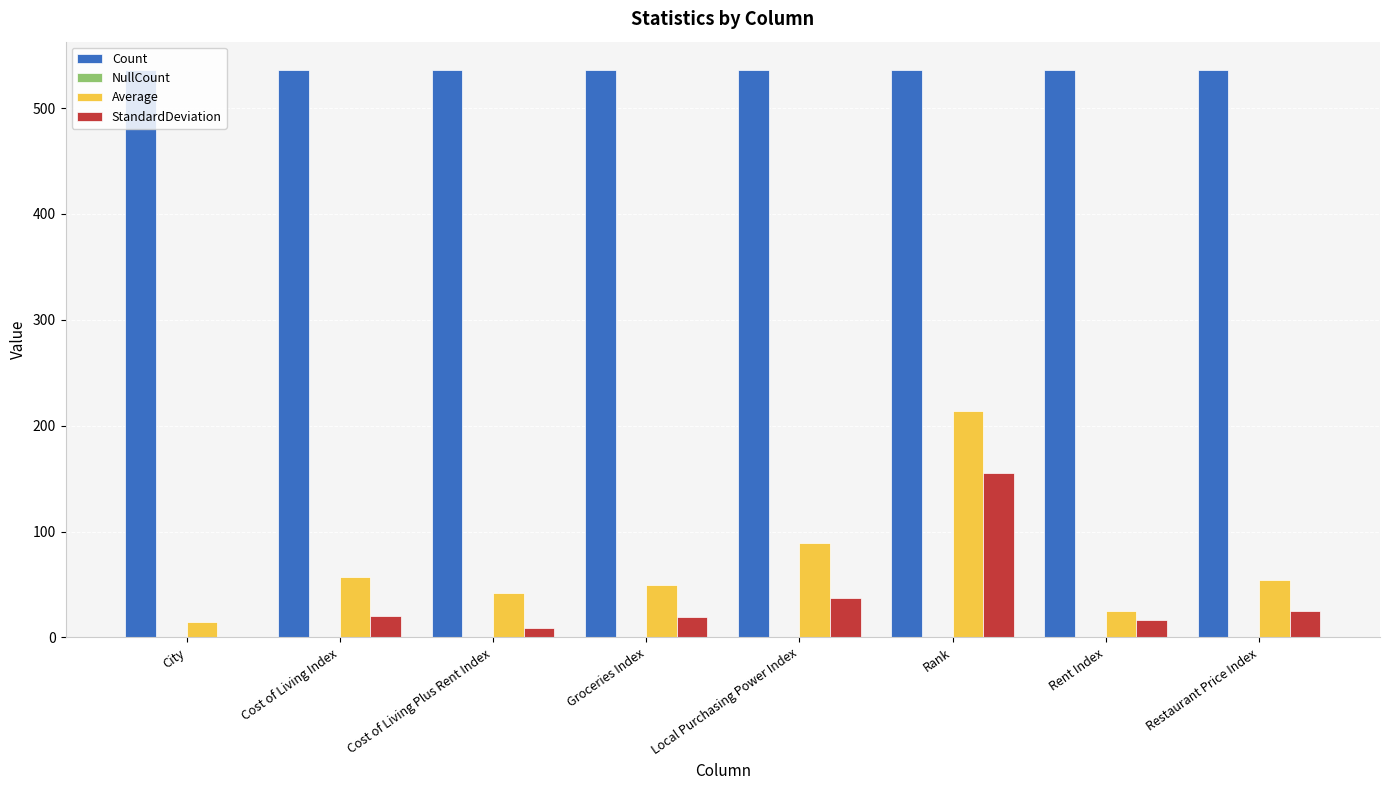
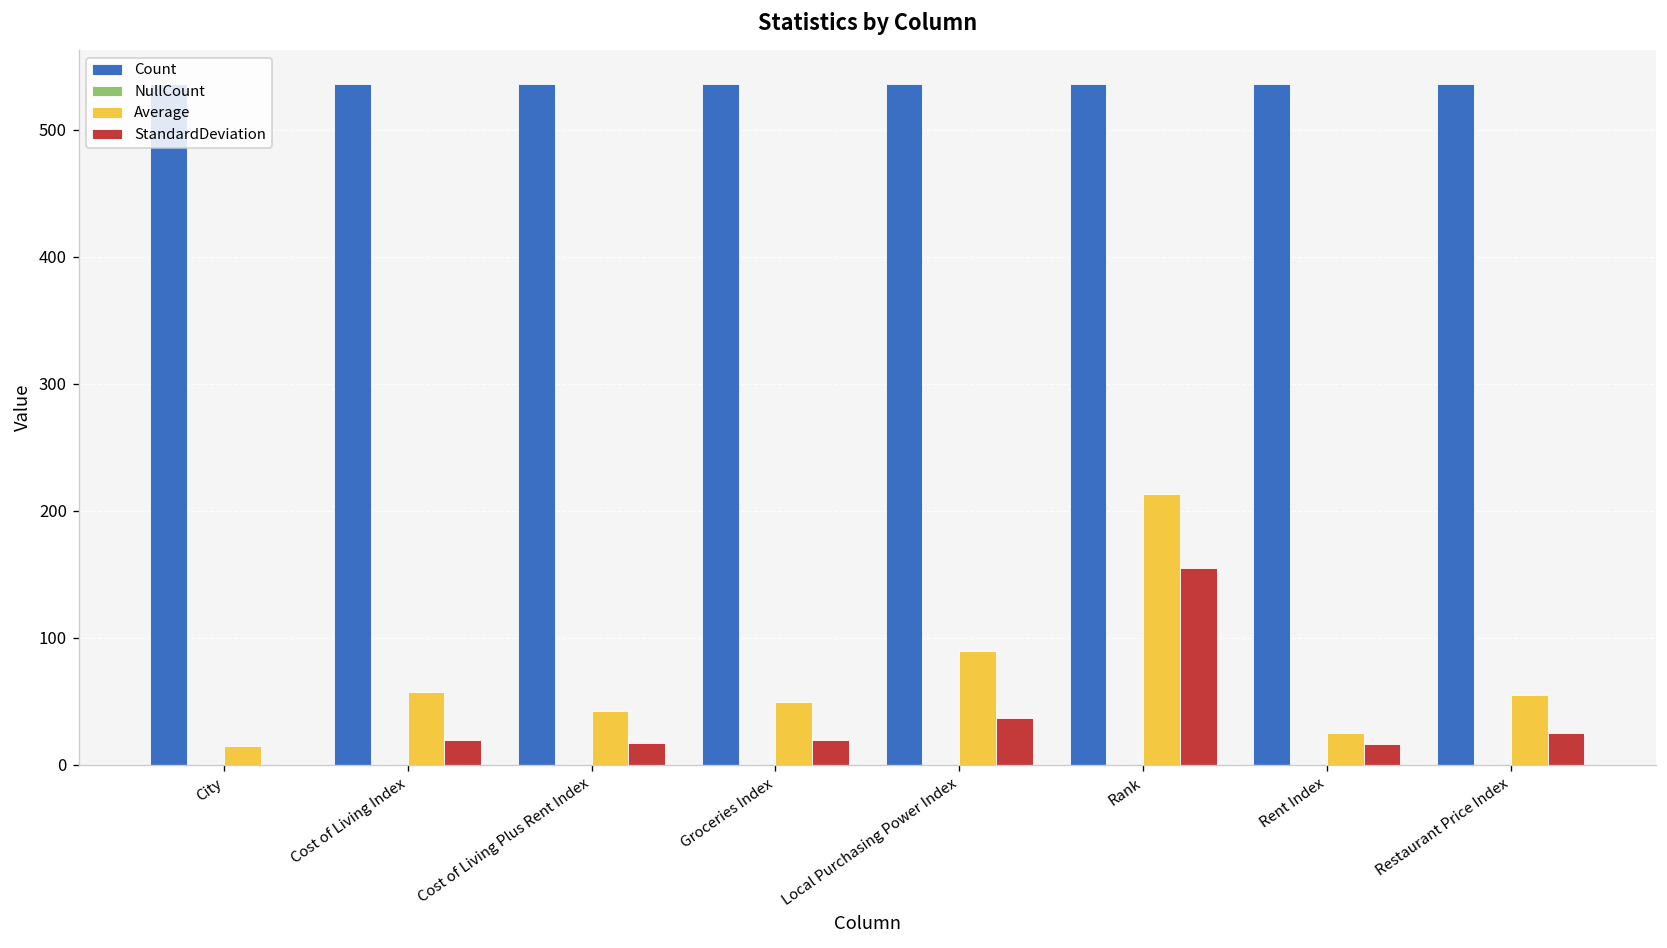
StandardDeviation, Cost of Living Plus Rent Index: 9 -> 17
